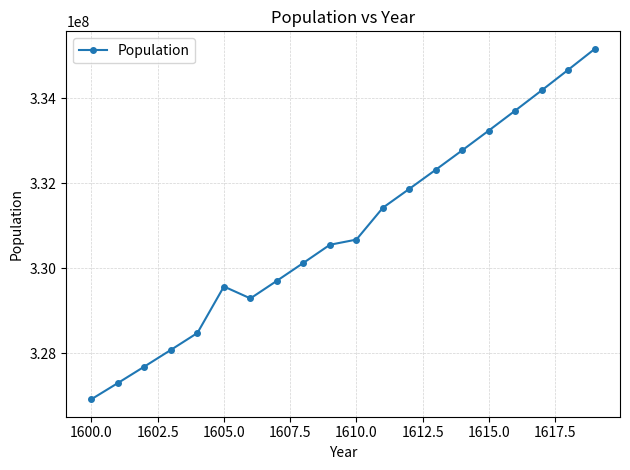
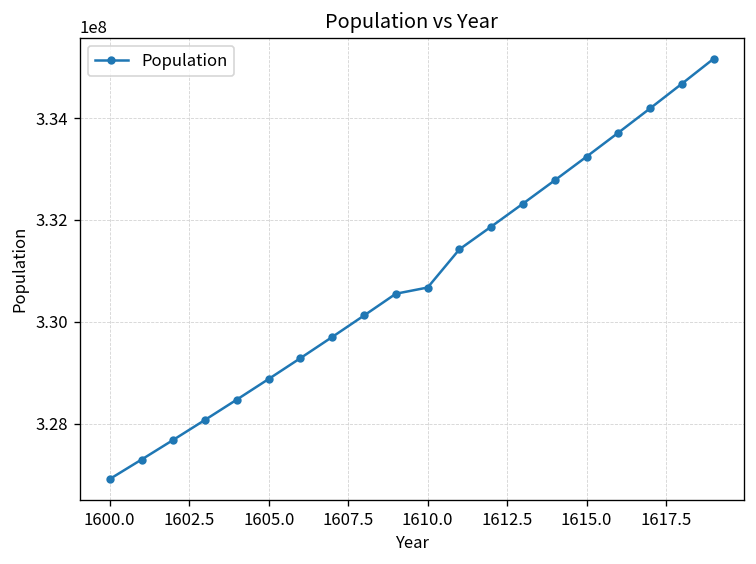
1605.0: 329600000 -> 328900000
